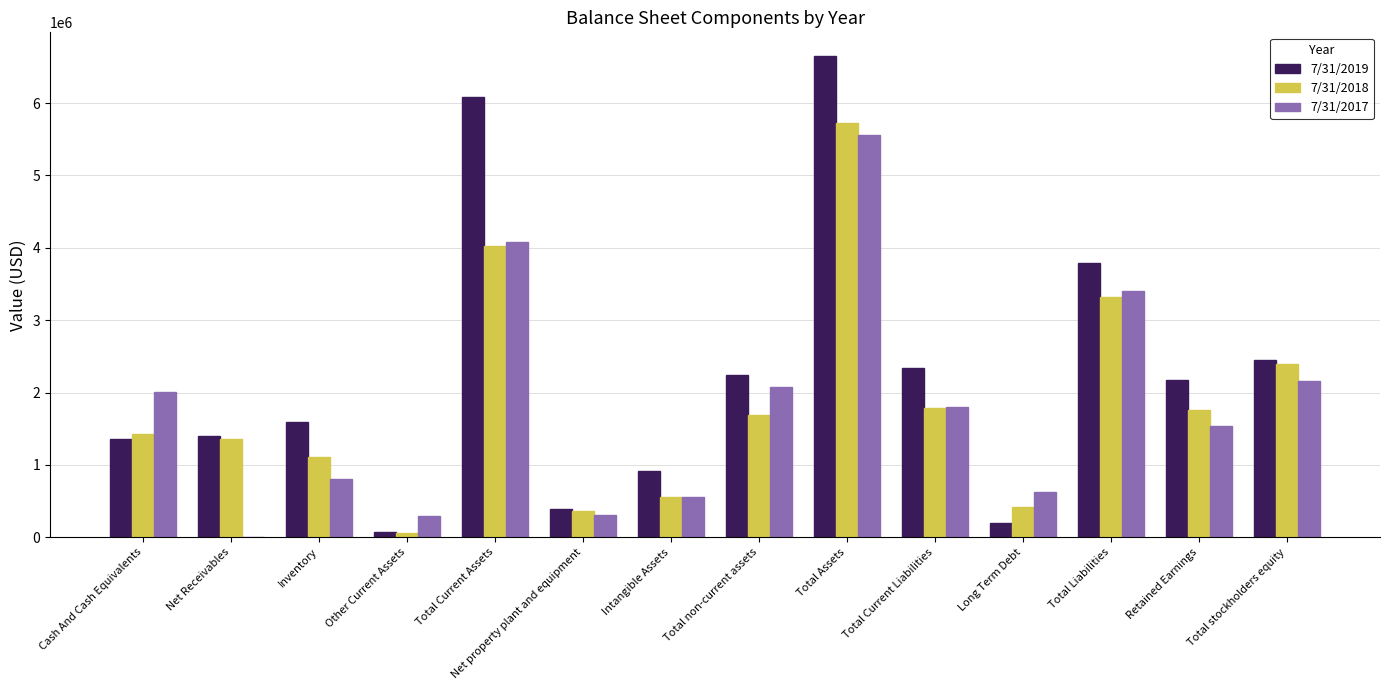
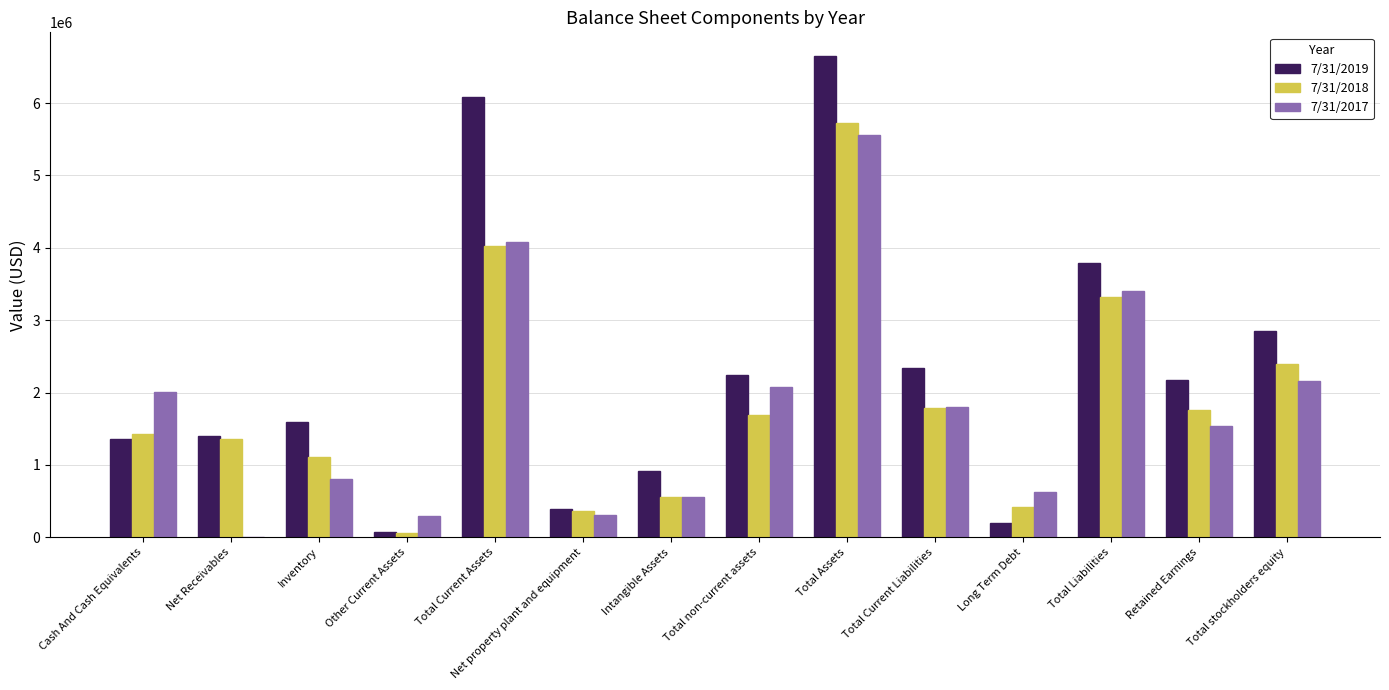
7/31/2019, Total stockholders equity: 2400000 -> 2900000
